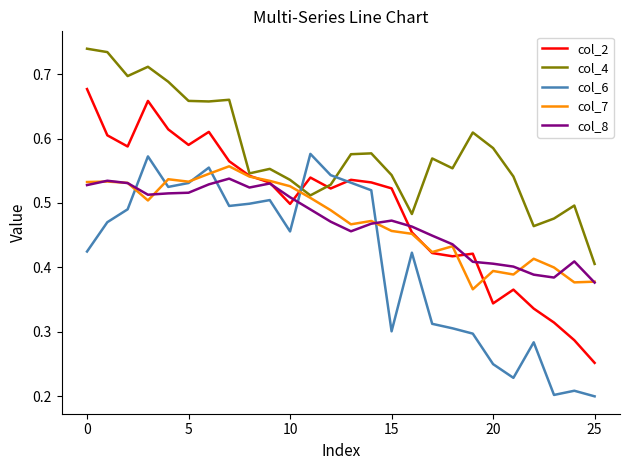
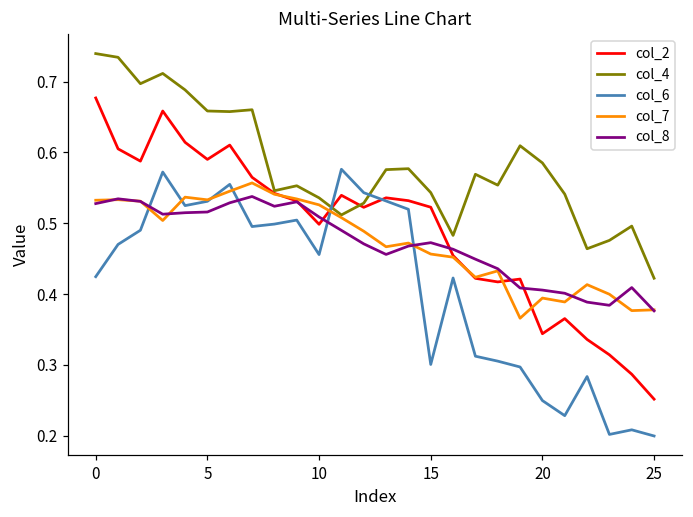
col_4, 25: 0.41 -> 0.42
